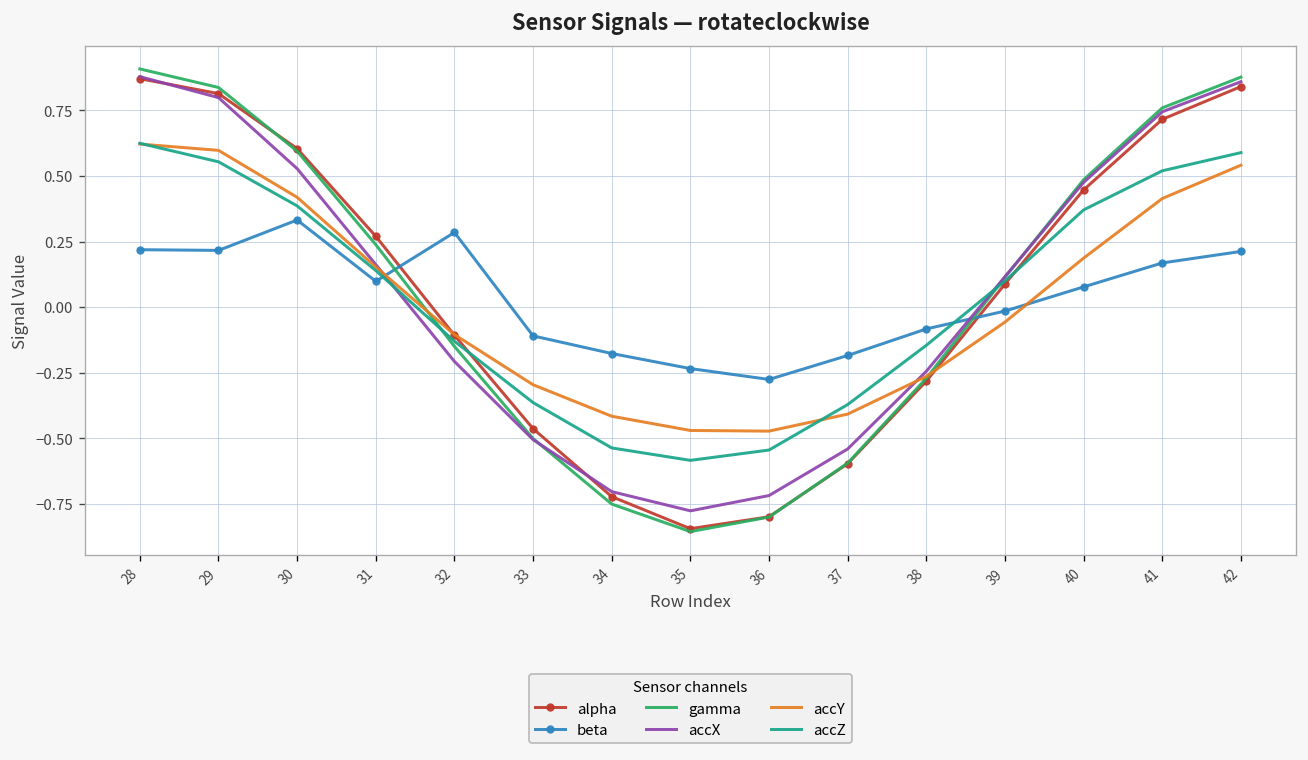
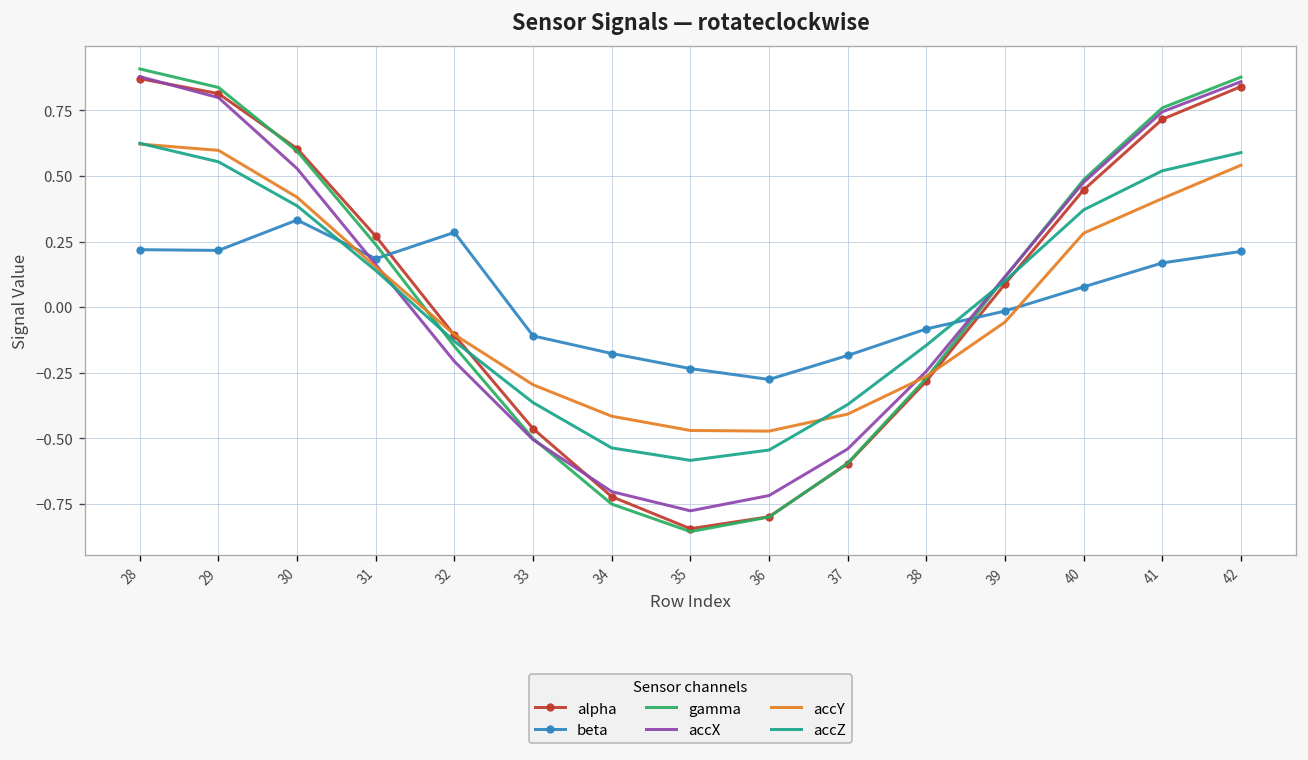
beta, 31: 0.10 -> 0.18
accY, 40: 0.19 -> 0.28
